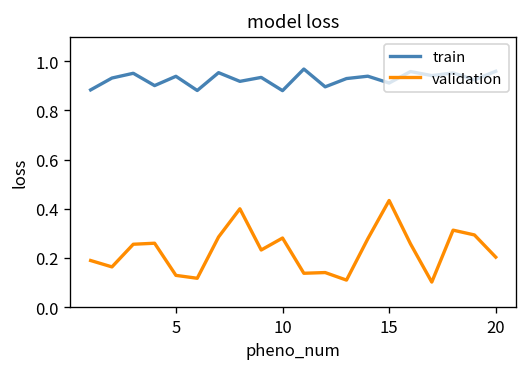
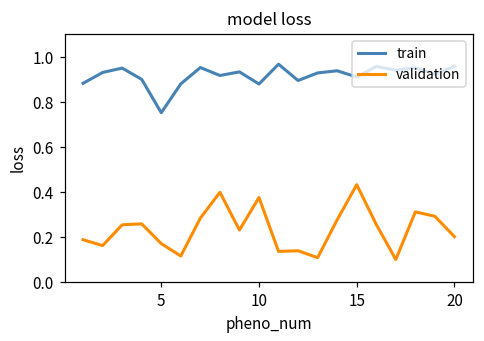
train, 5: 0.94 -> 0.75
validation, 5: 0.13 -> 0.17
validation, 10: 0.28 -> 0.38
